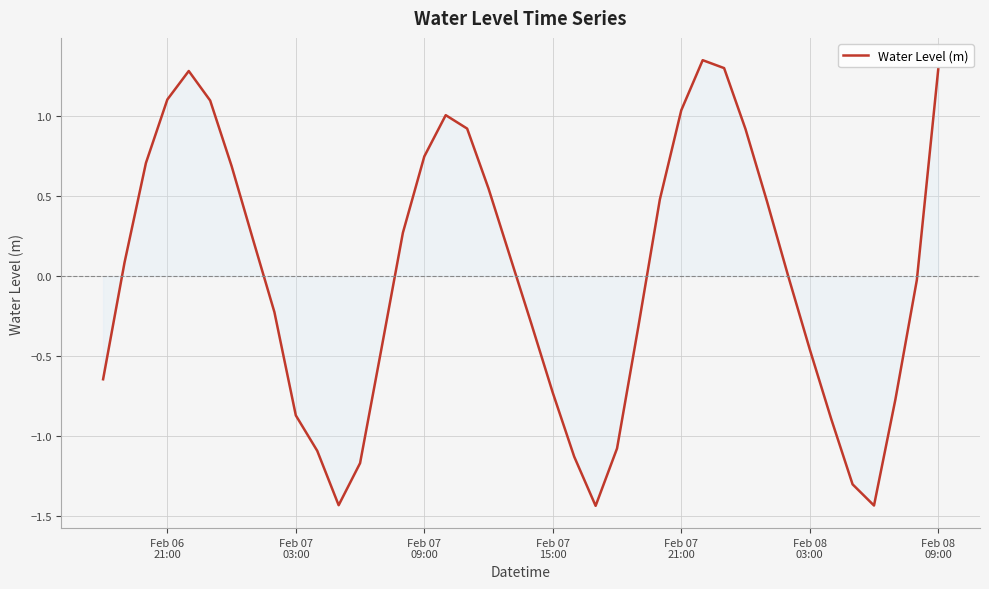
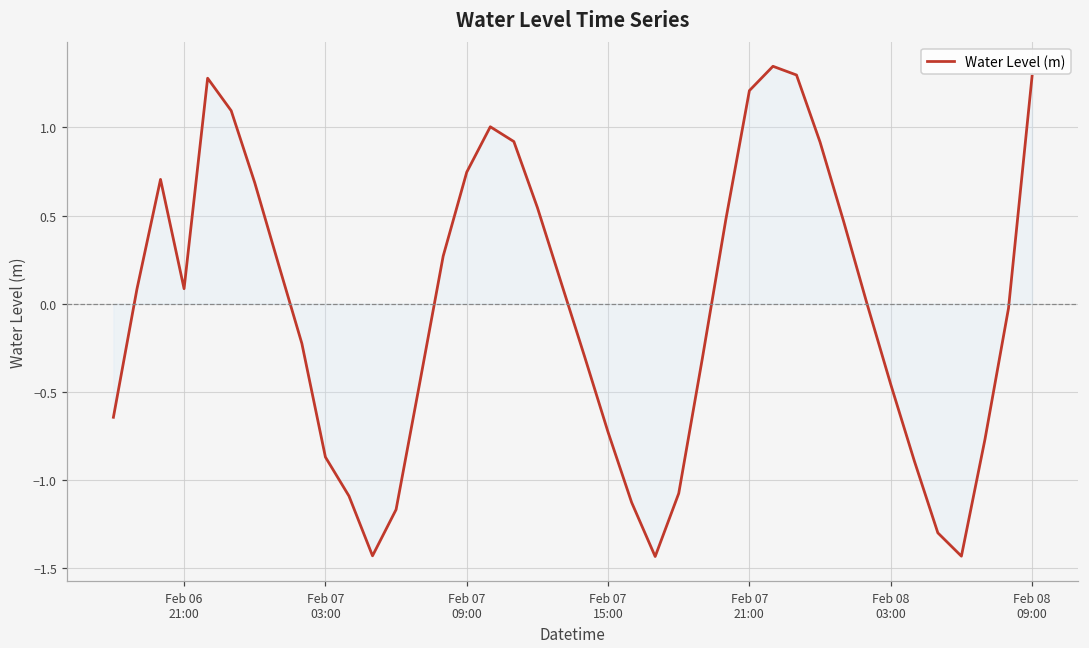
Water Level (m), Feb 06 21:00: 1.10 -> 0.08
Water Level (m), Feb 07 21:00: 1.03 -> 1.21
